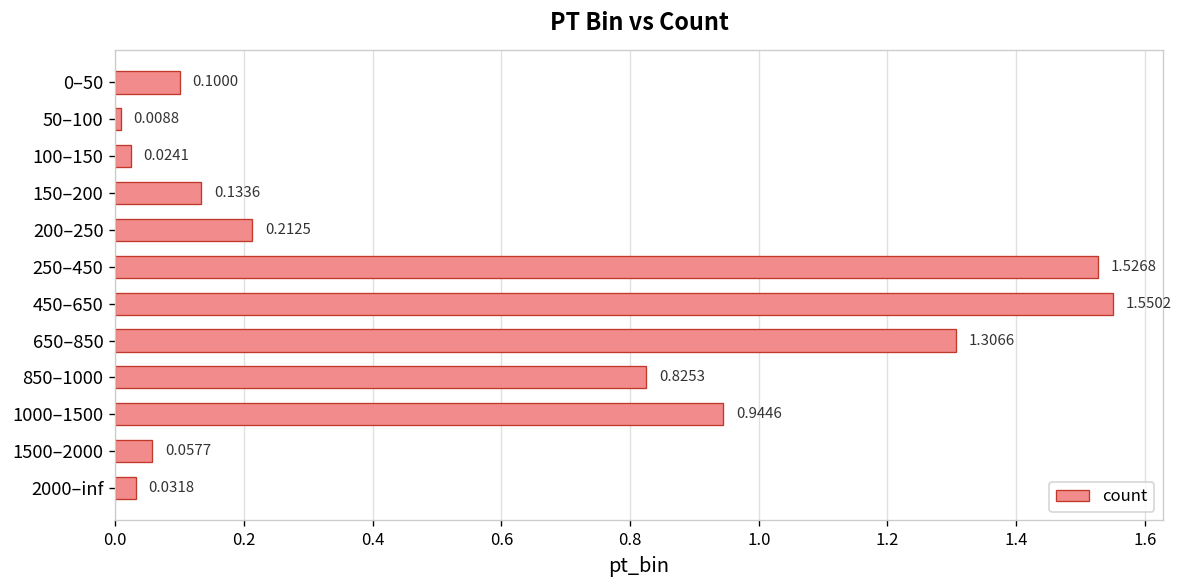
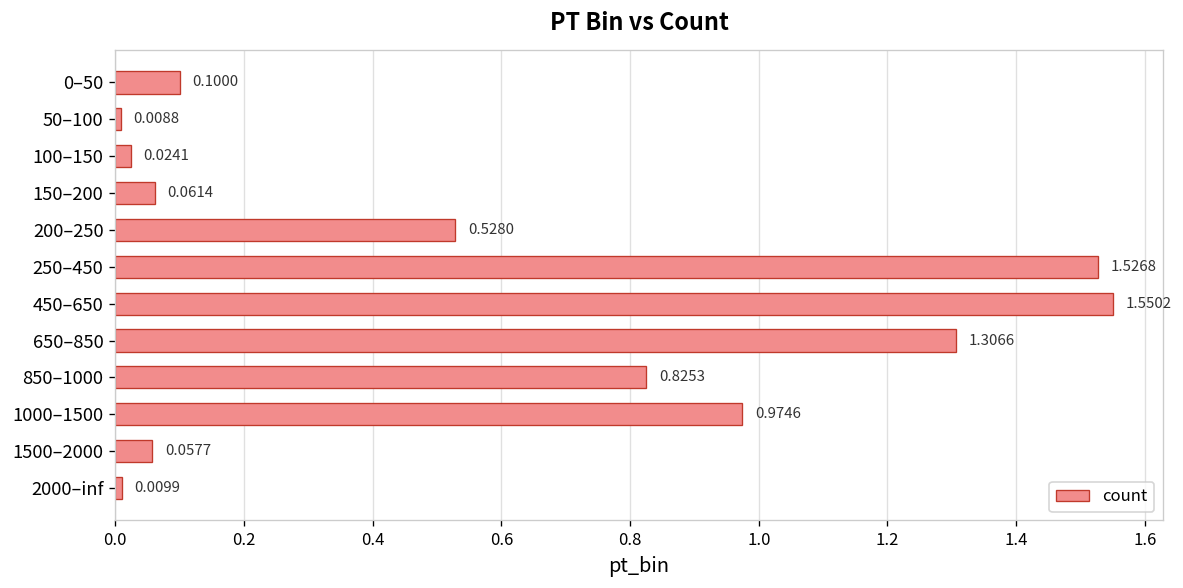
150–200: 0.1336 -> 0.0614
200–250: 0.2125 -> 0.5280
1000–1500: 0.9446 -> 0.9746
2000–inf: 0.0318 -> 0.0099
